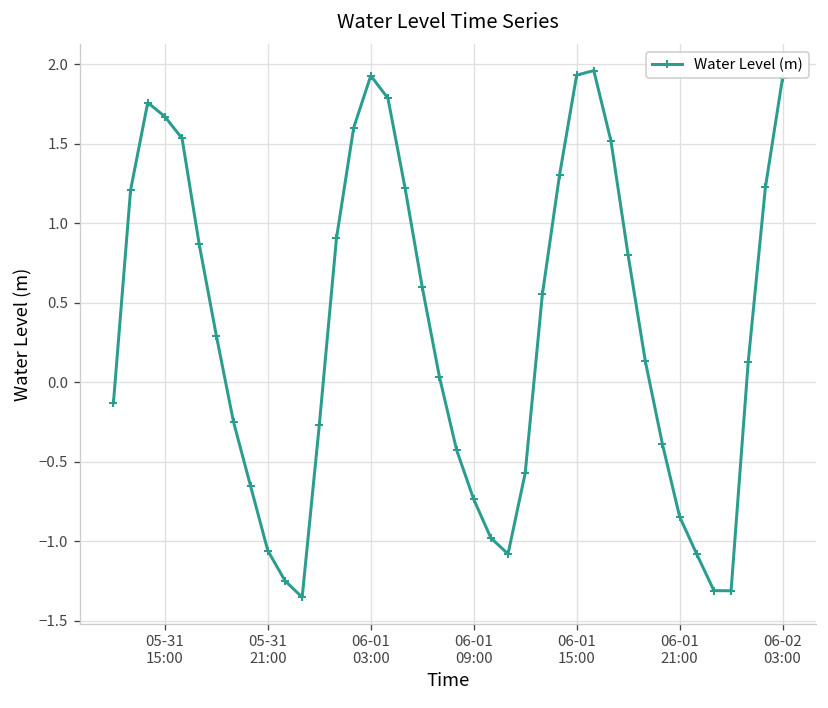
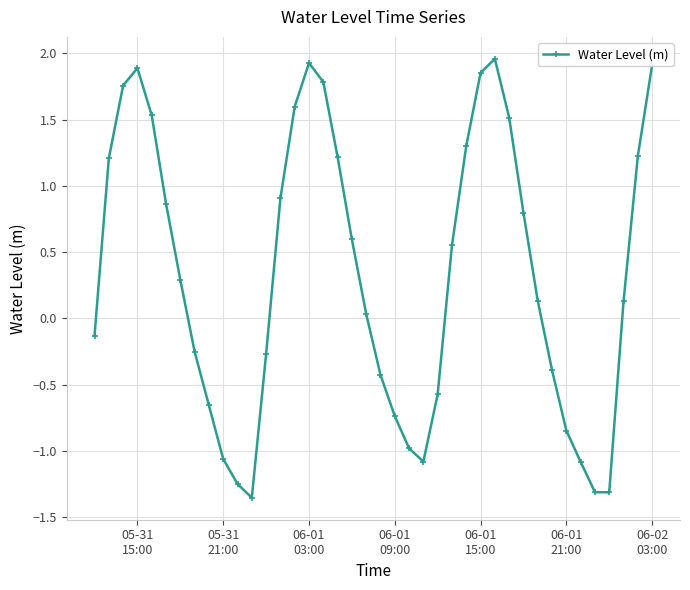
05-31 15:00: 1.67 -> 1.89
06-01 15:00: 1.93 -> 1.85
